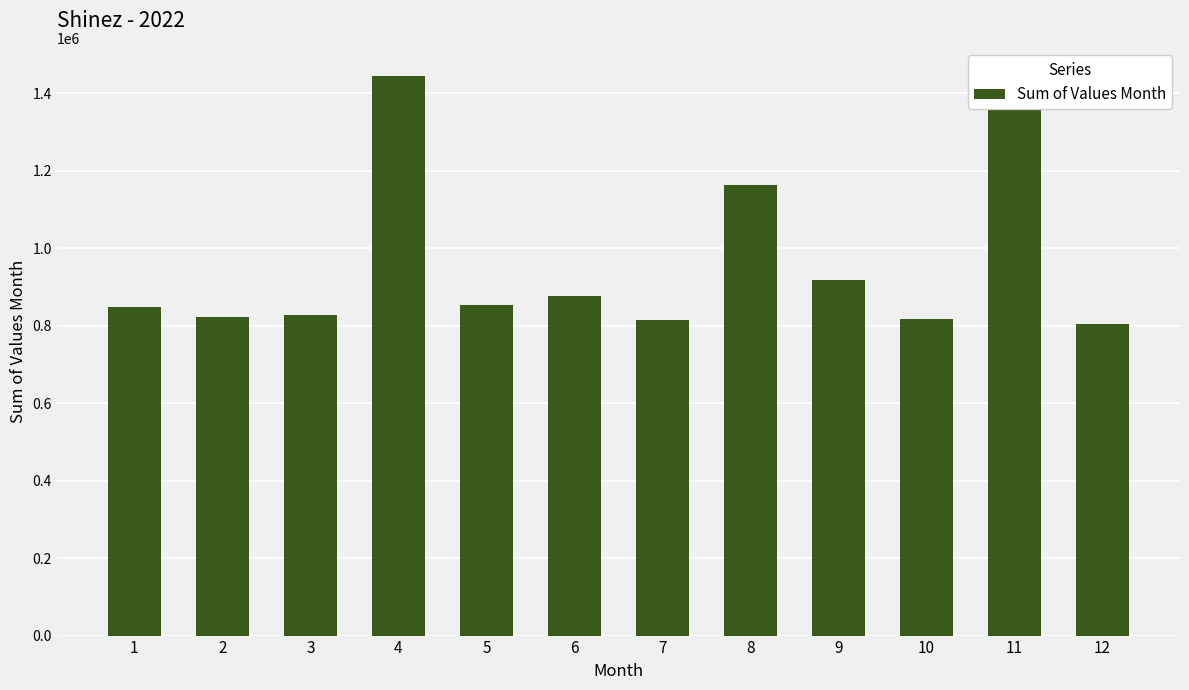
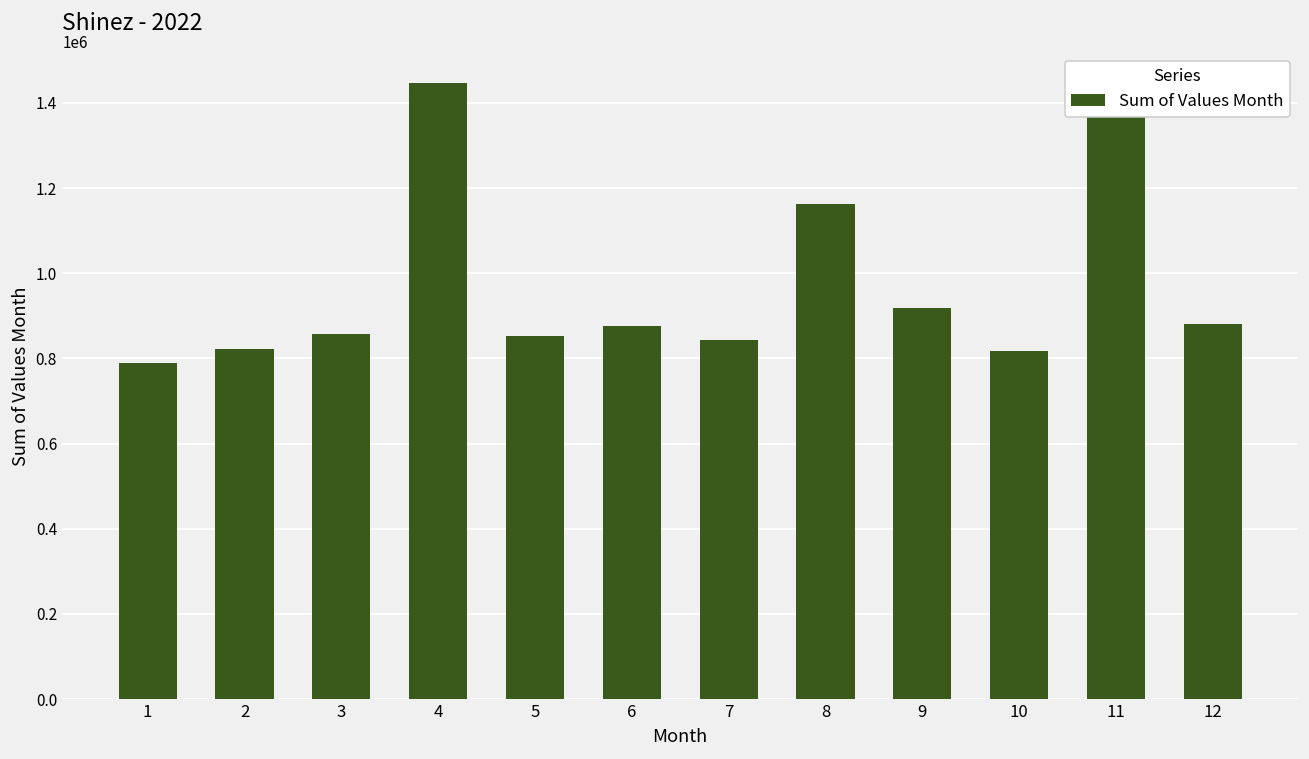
1: 850000 -> 790000
3: 830000 -> 860000
7: 820000 -> 840000
12: 810000 -> 880000
